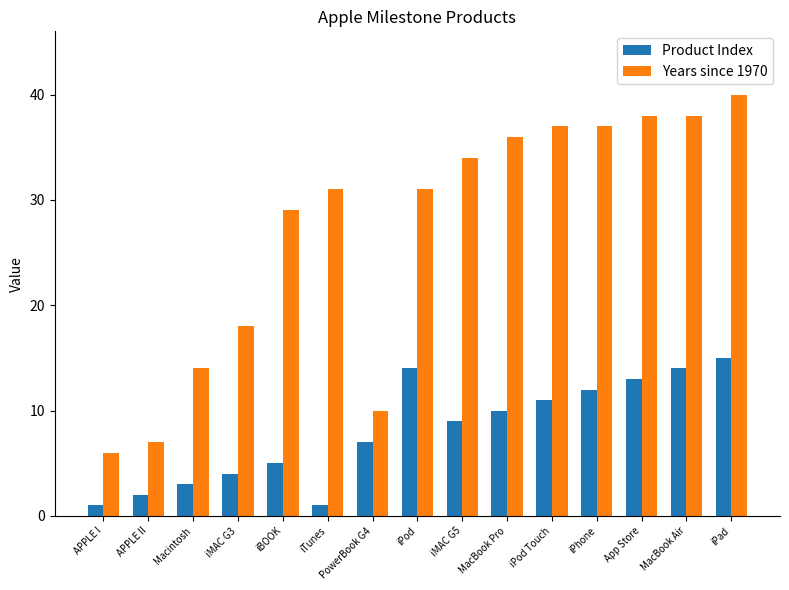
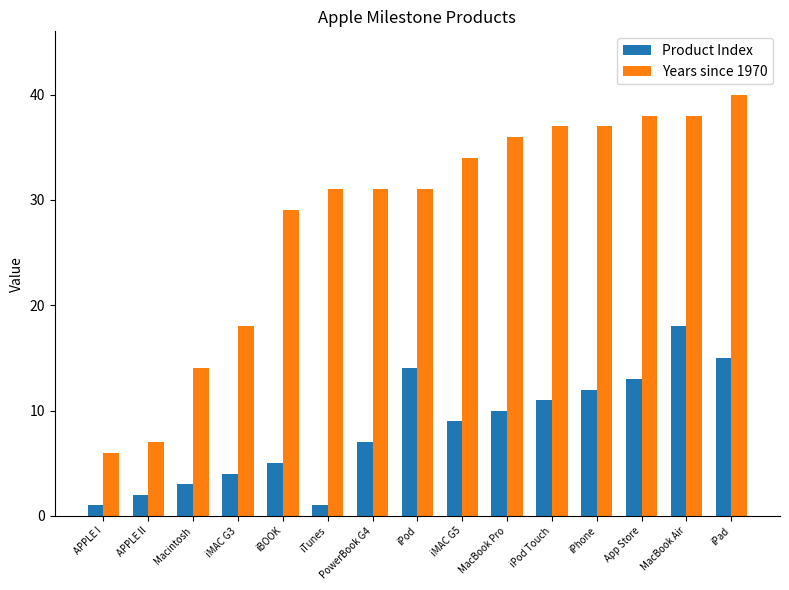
Years since 1970, PowerBook G4: 10.0 -> 31.0
Product Index, MacBook Air: 14 -> 18
